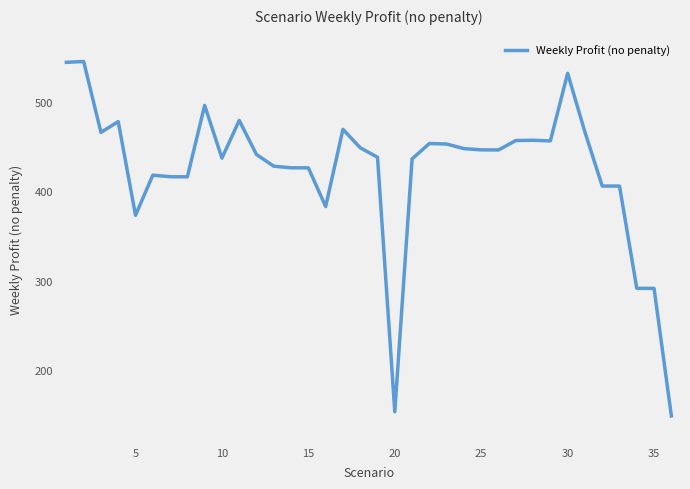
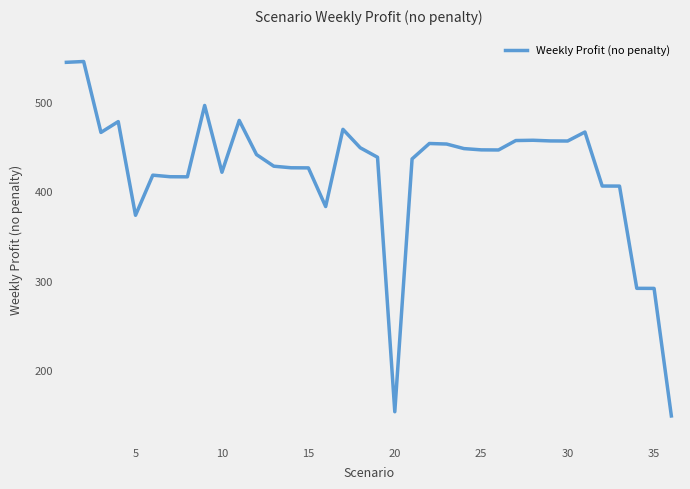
10: 440 -> 420
30: 530 -> 460
